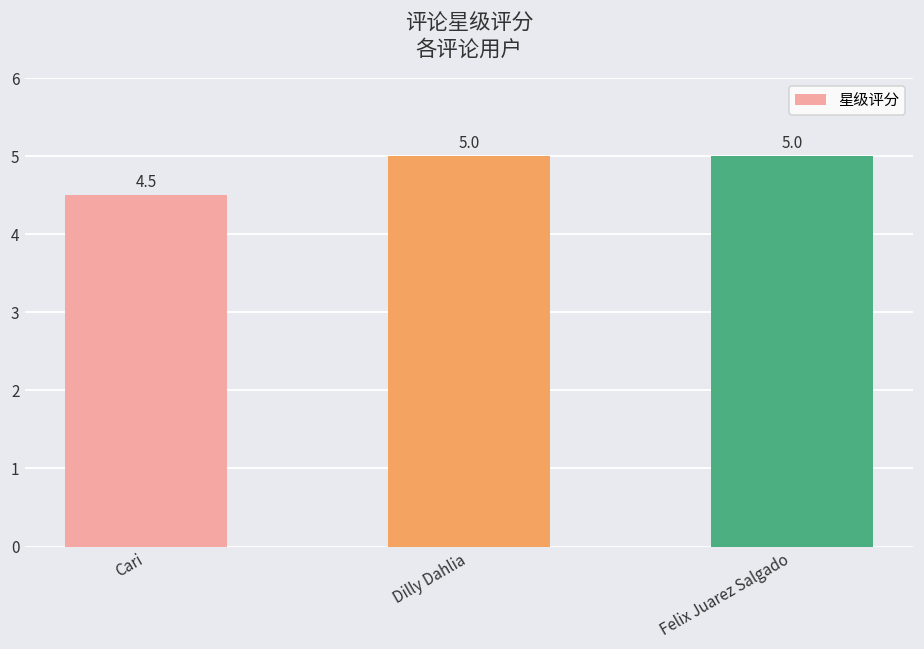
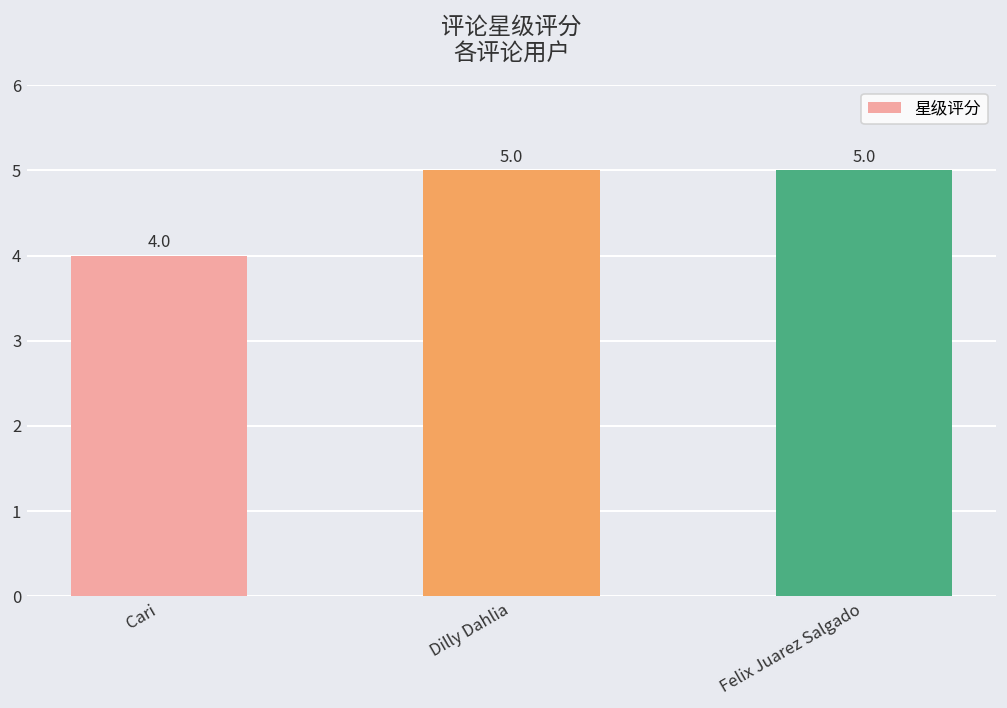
Cari: 4.5 -> 4.0
